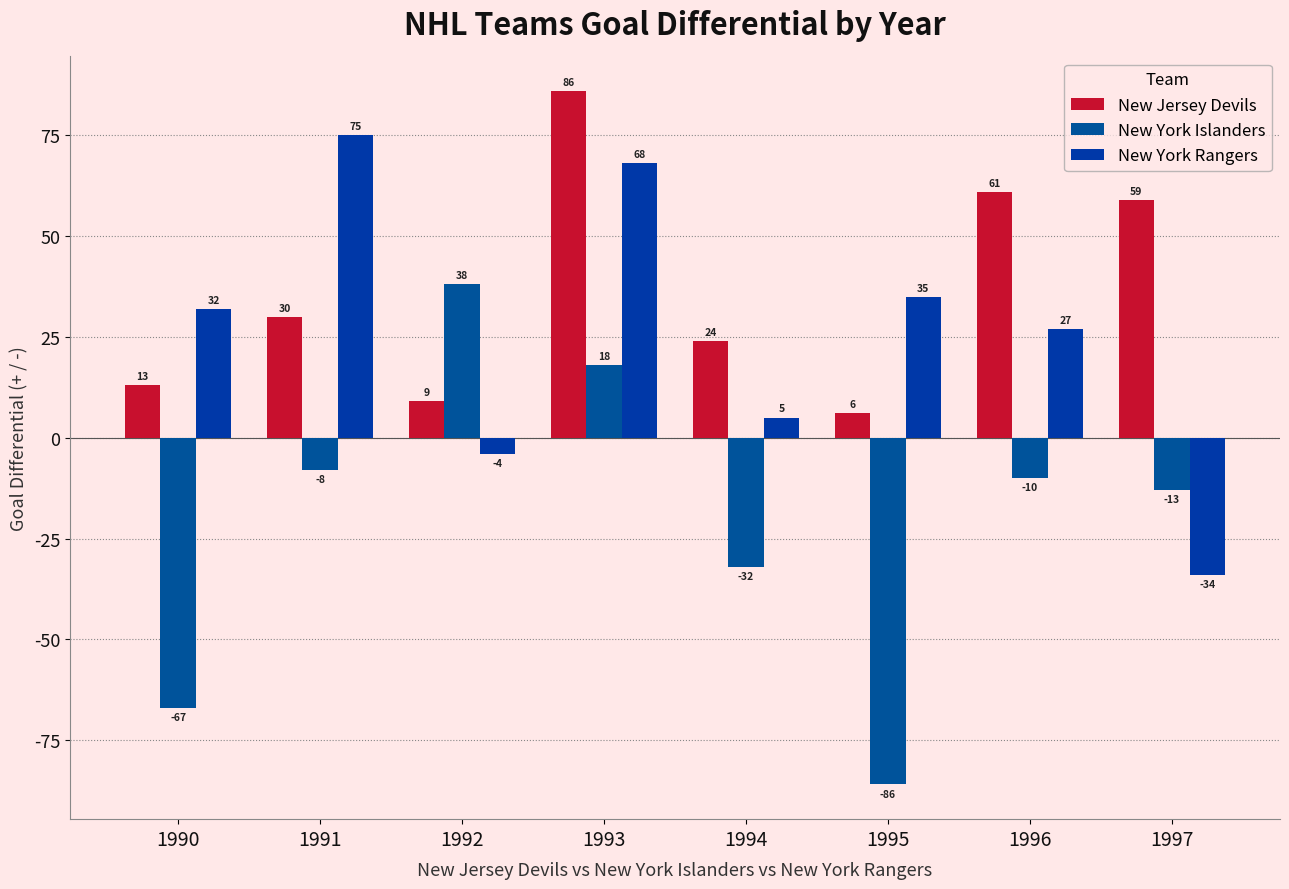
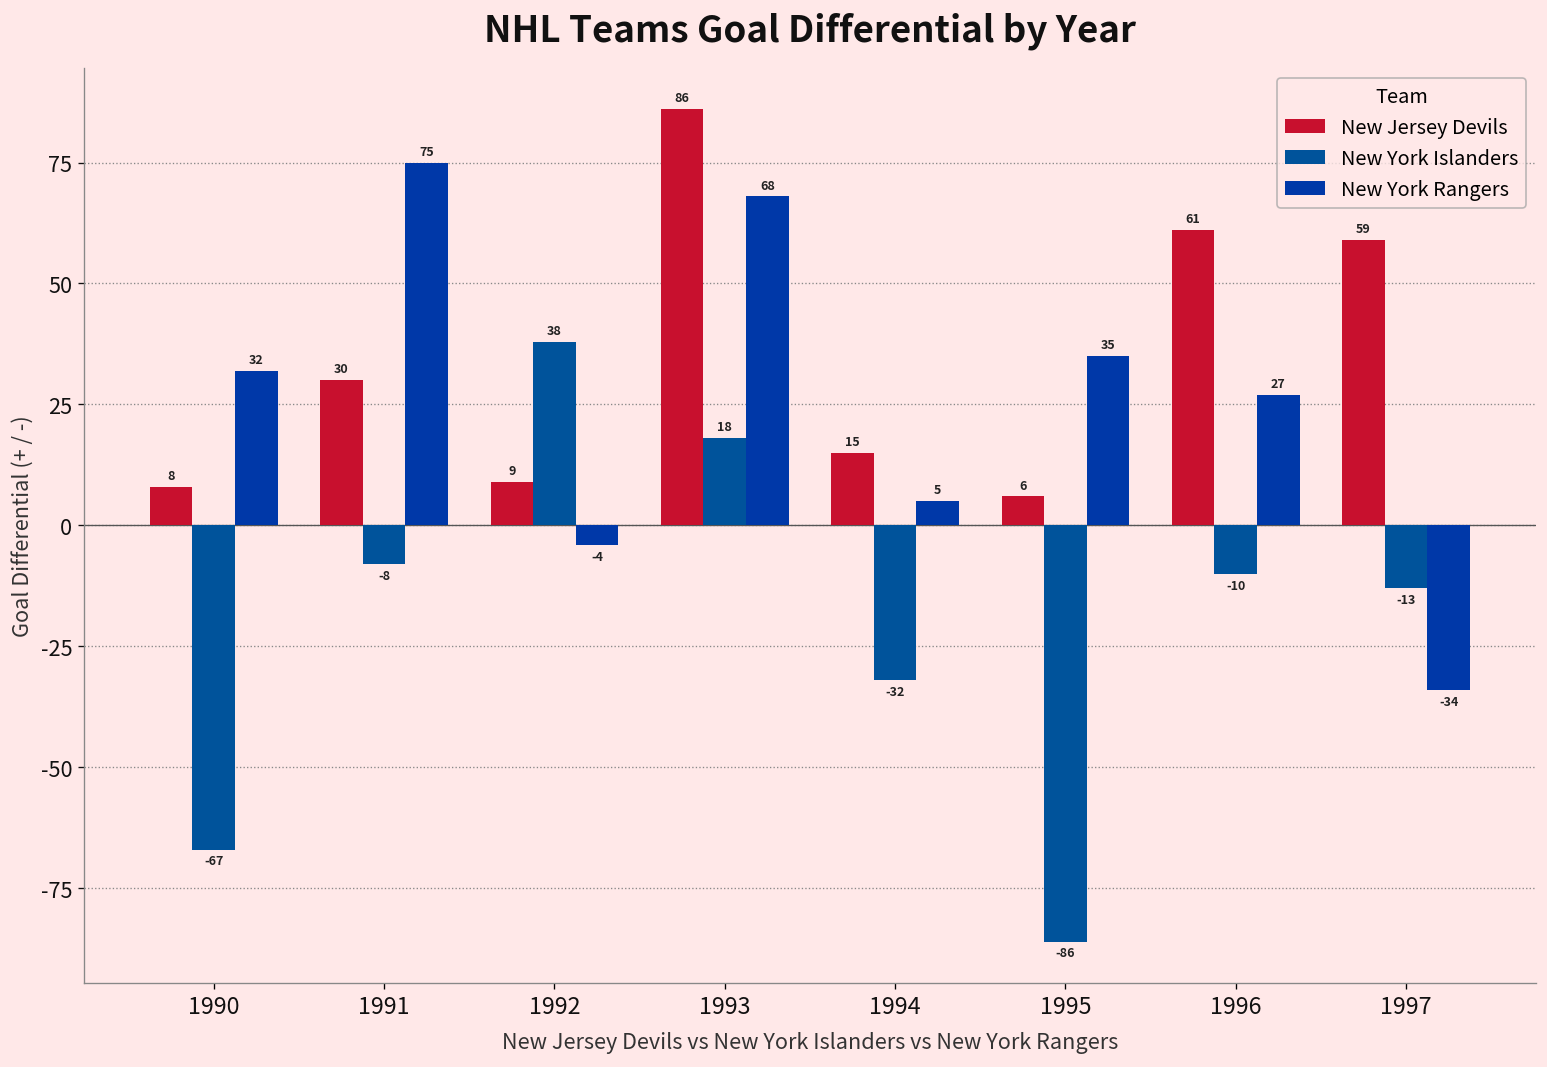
New Jersey Devils, 1990: 13 -> 8
New Jersey Devils, 1994: 24 -> 15
